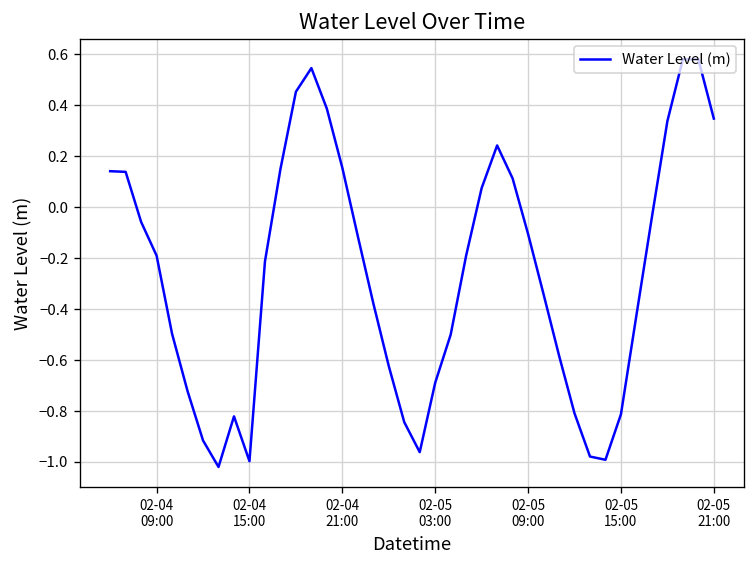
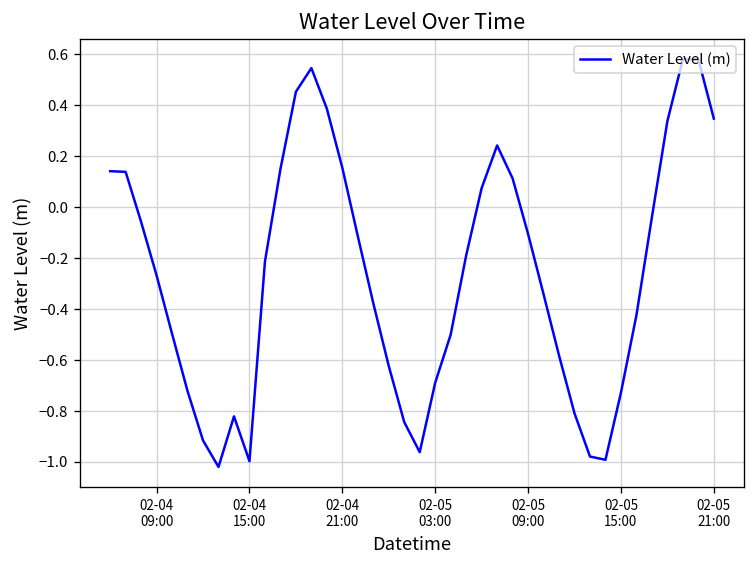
02-04 09:00: -0.19 -> -0.27
02-05 15:00: -0.81 -> -0.73
